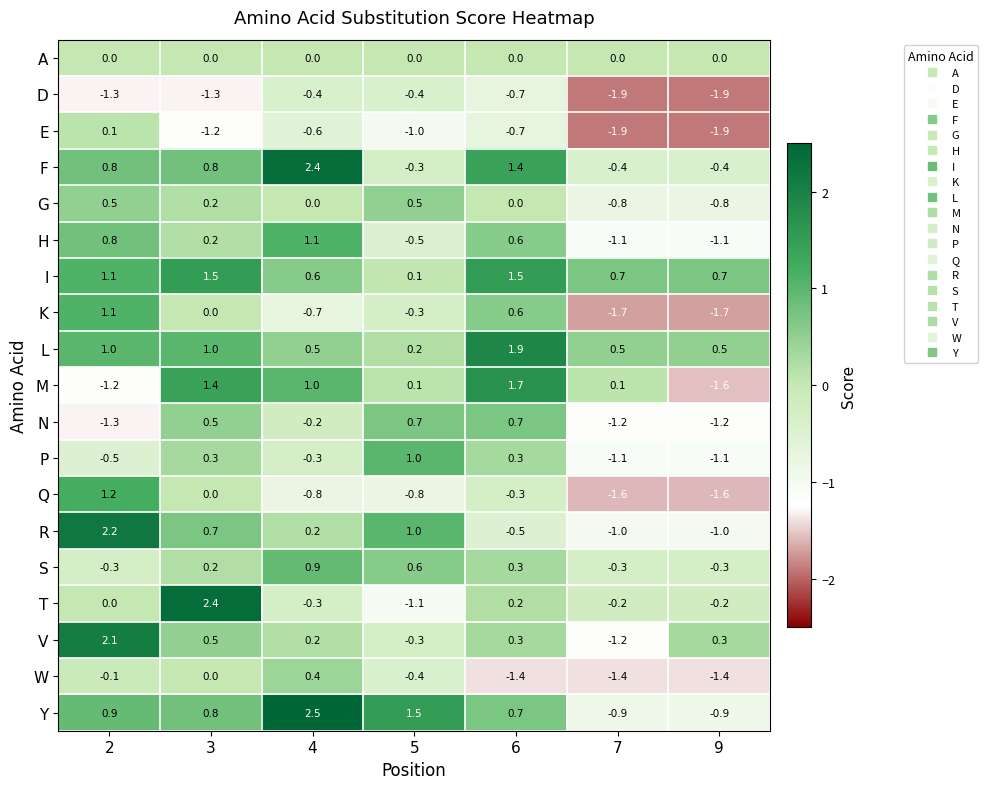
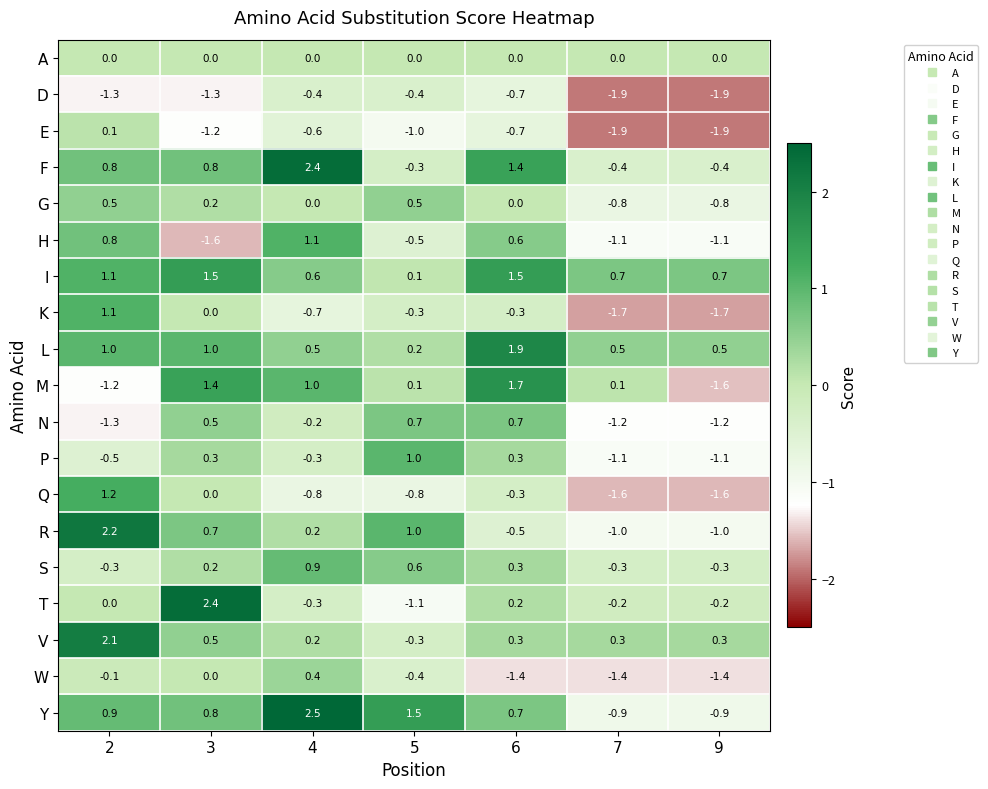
H, 3: 0.2 -> -1.6
K, 6: 0.6 -> -0.3
V, 7: -1.2 -> 0.3
